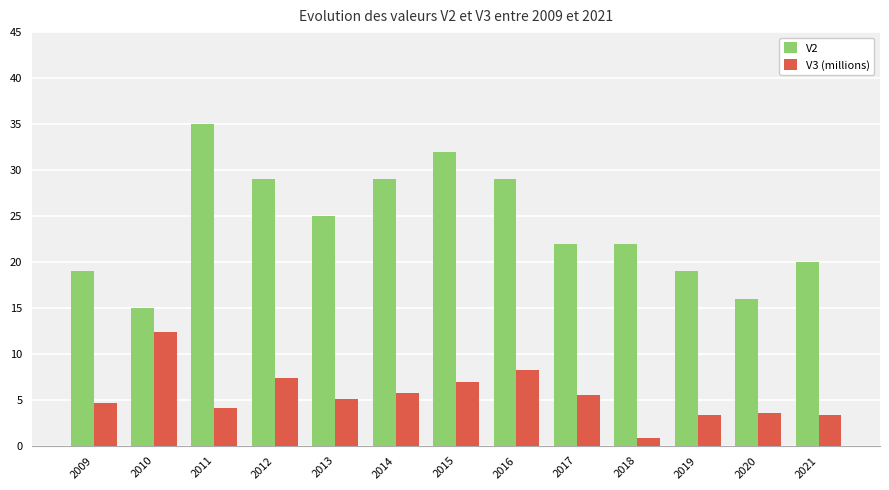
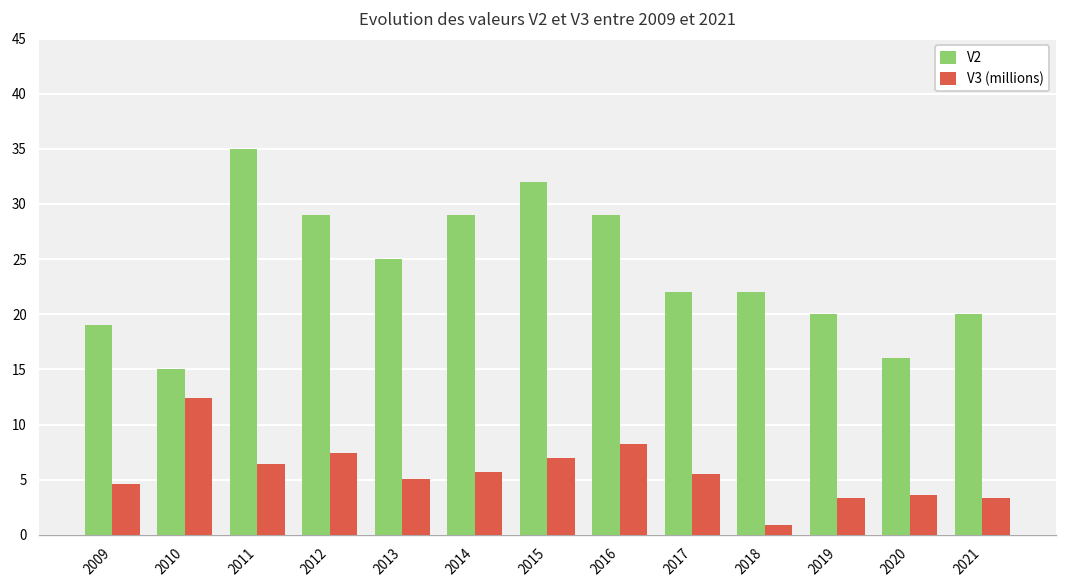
V3 (millions), 2011: 4 -> 6
V2, 2019: 19 -> 20
